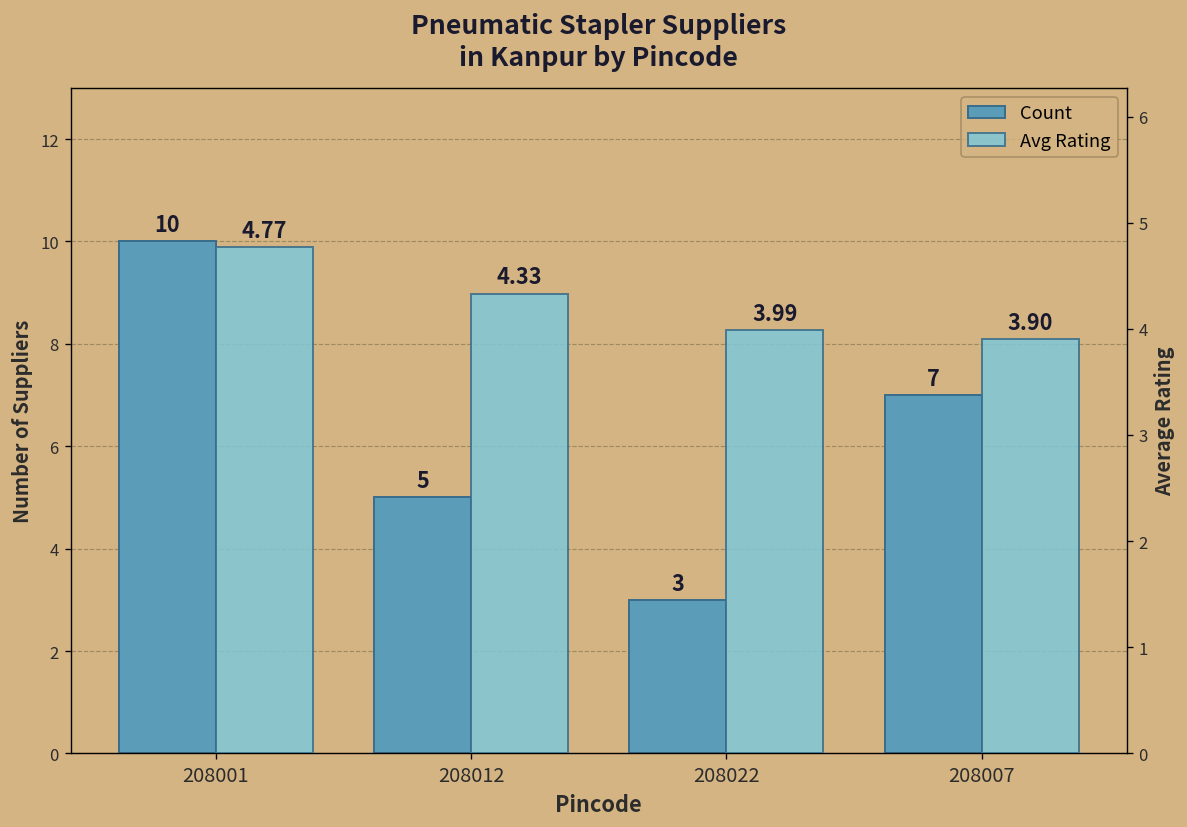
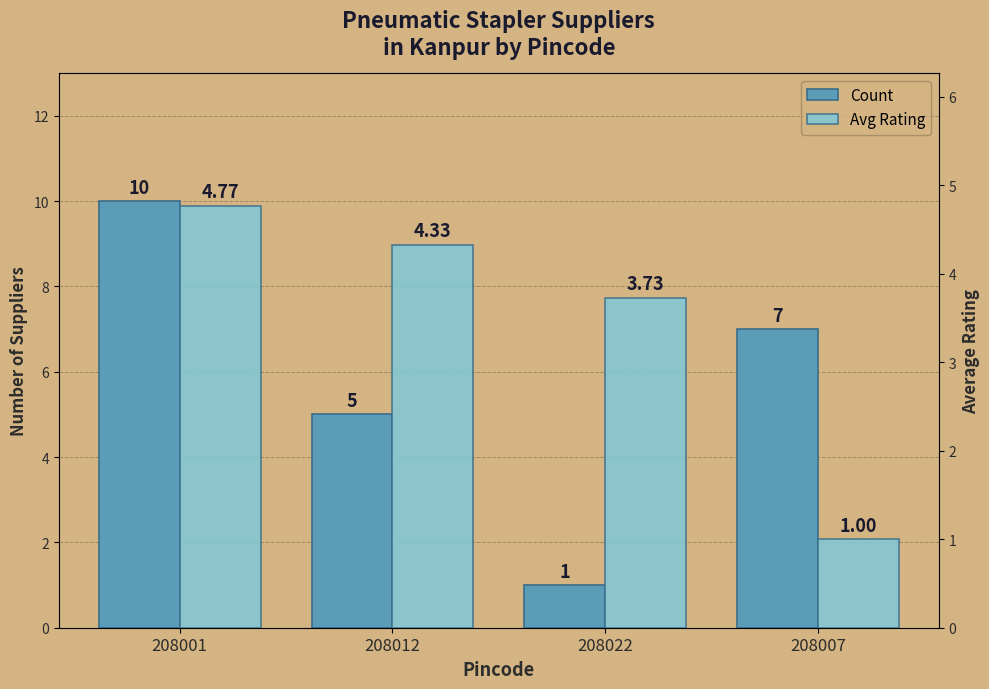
Count, 208022: 3 -> 1
Avg Rating, 208022: 3.99 -> 3.73
Avg Rating, 208007: 3.90 -> 1.00
